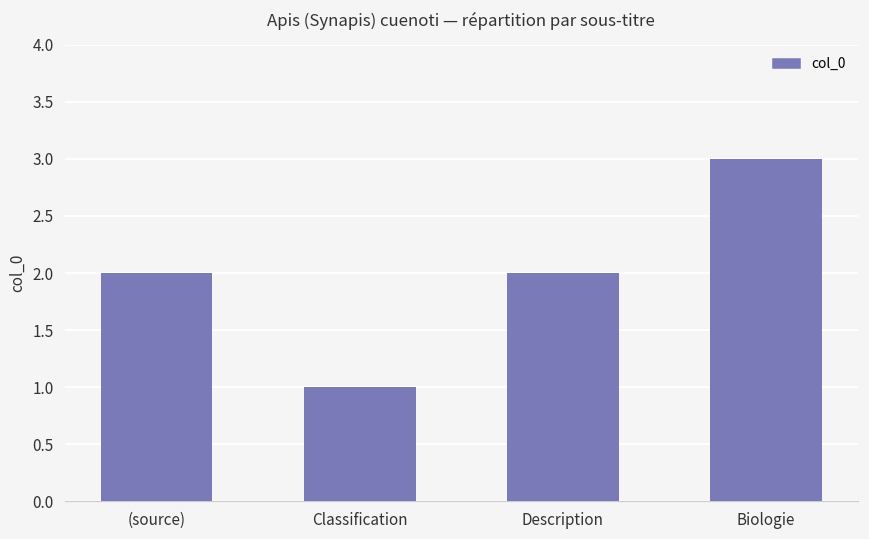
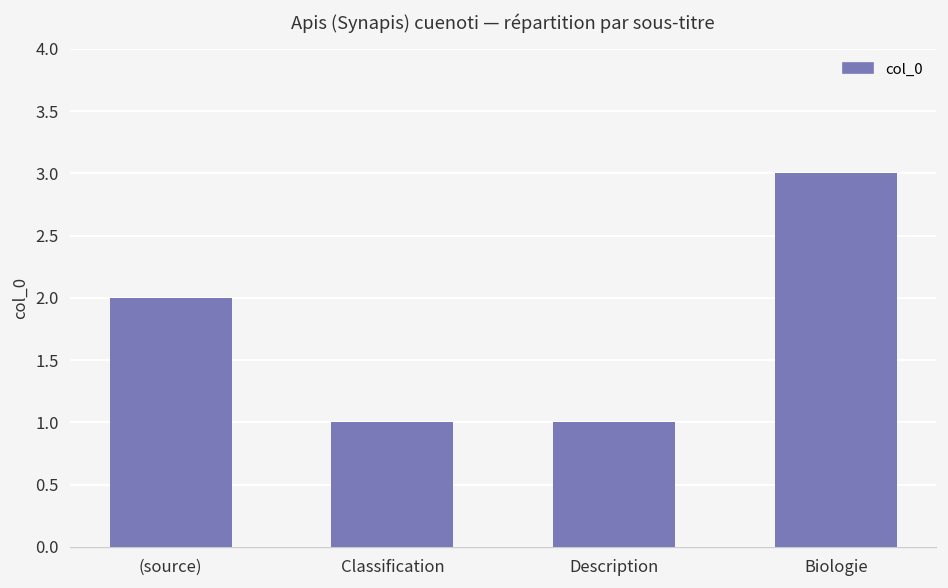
Description: 2 -> 1
